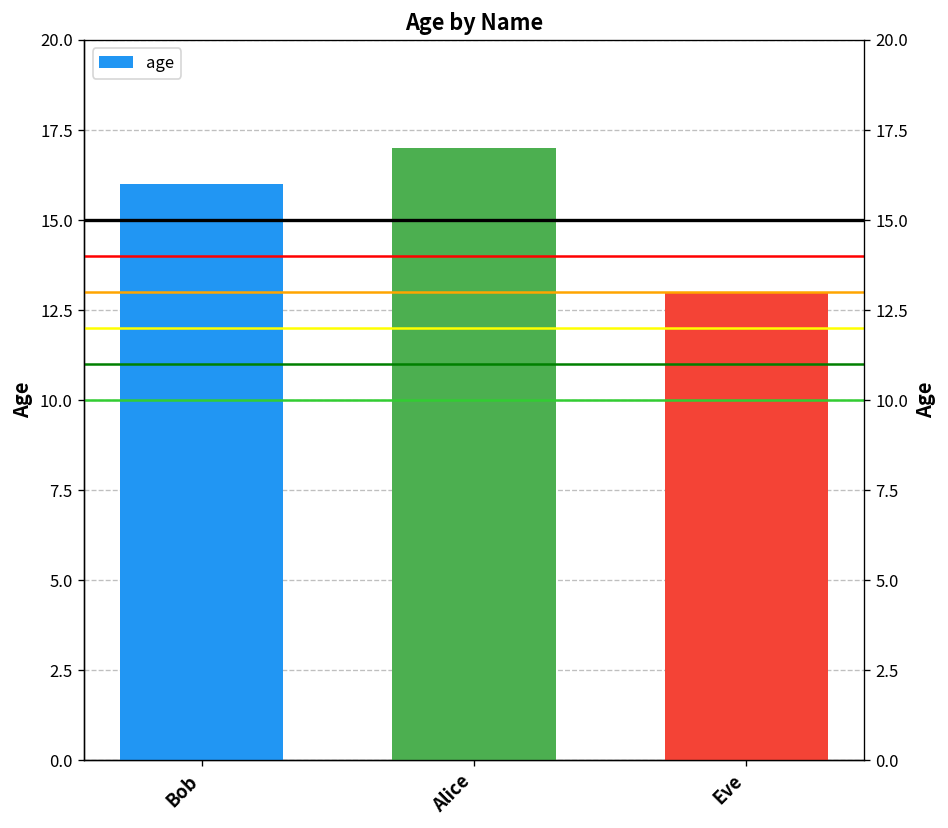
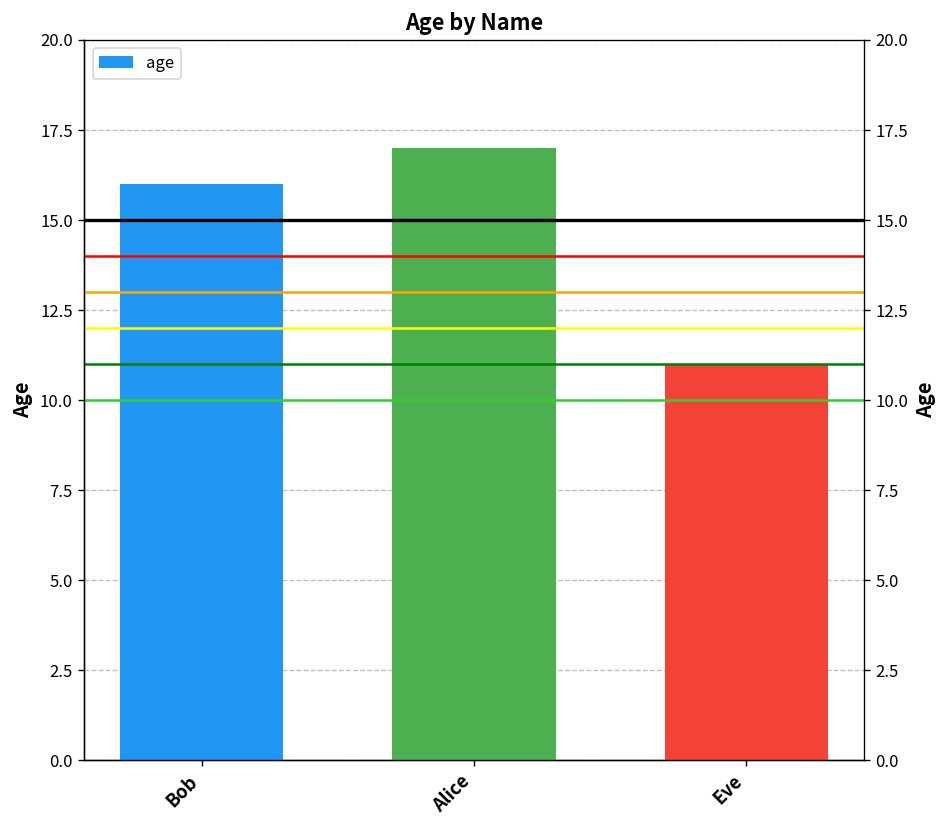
Eve: 13 -> 11
